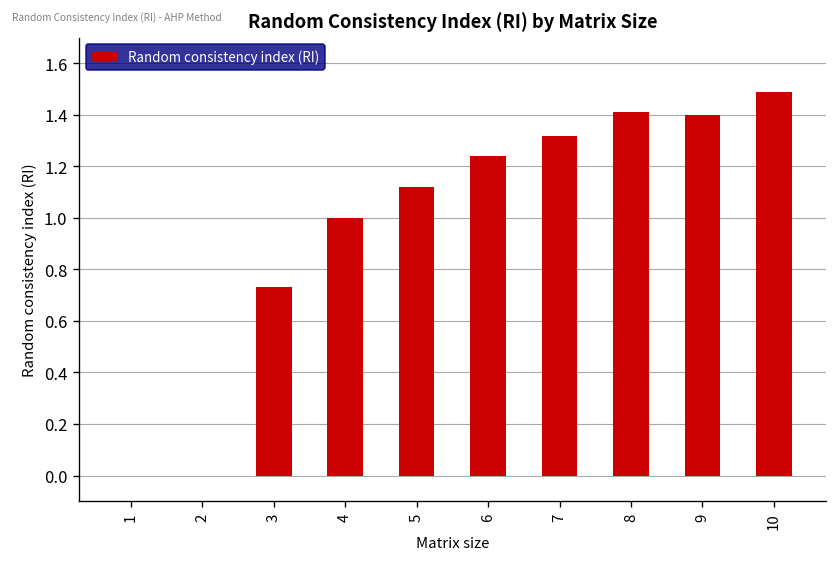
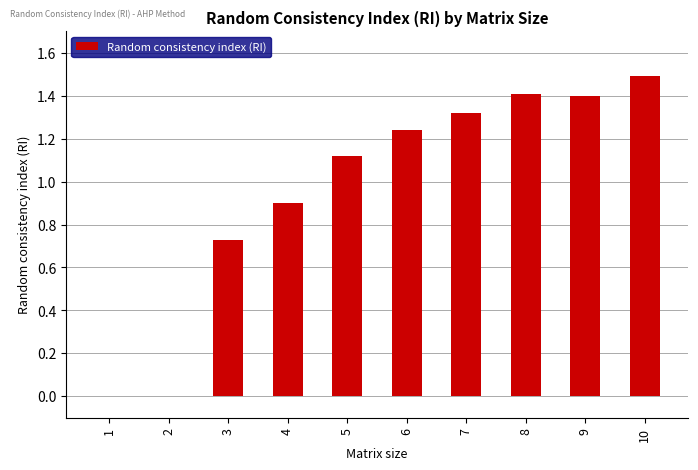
4: 1.0 -> 0.9
